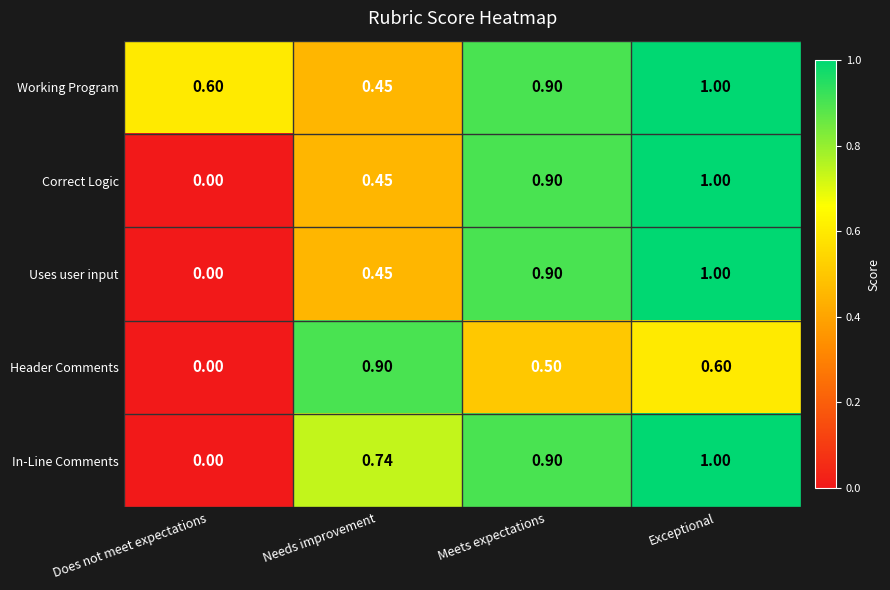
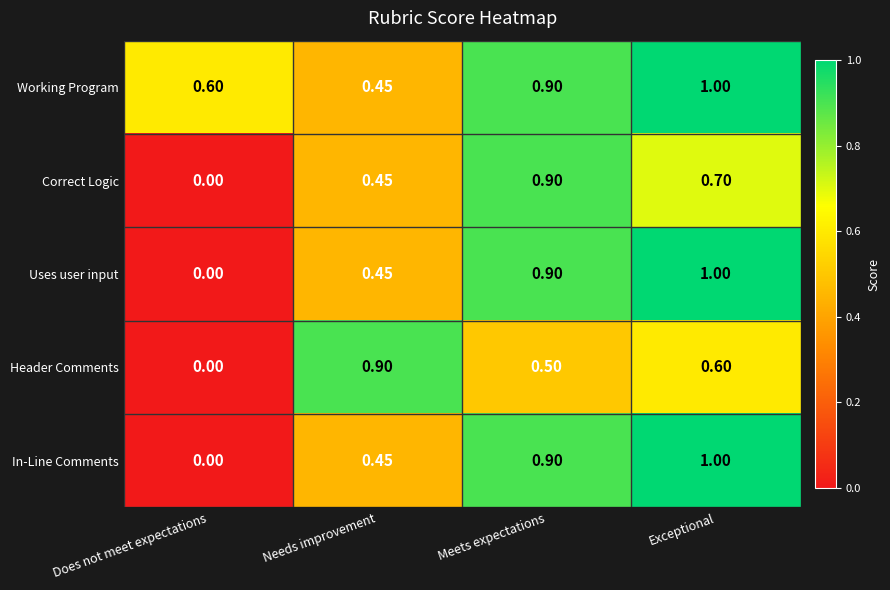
Correct Logic, Exceptional: 1.00 -> 0.70
In-Line Comments, Needs improvement: 0.74 -> 0.45
